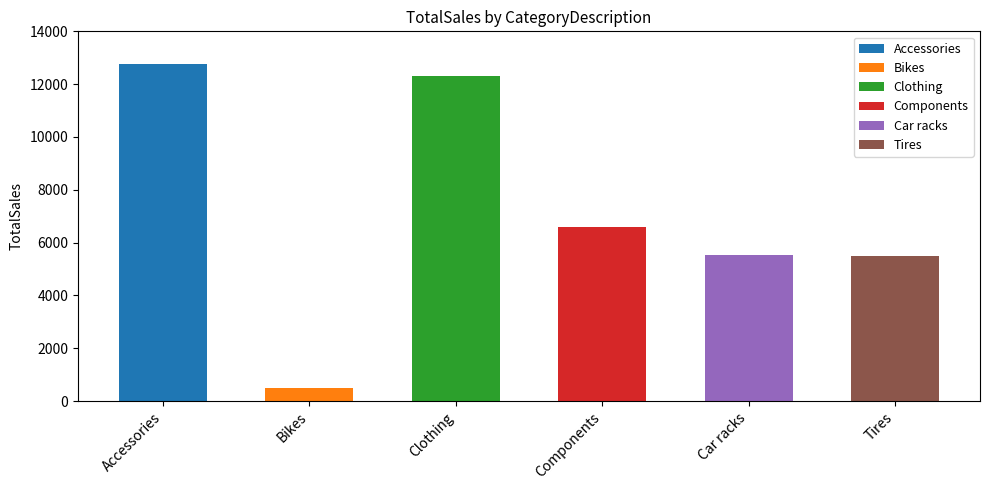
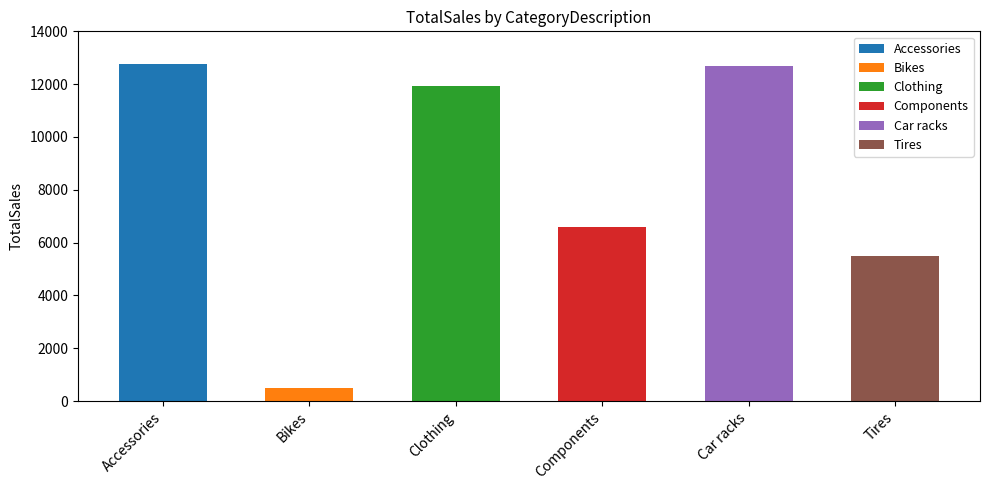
Clothing: 12300 -> 11900
Car racks: 5500 -> 12700
